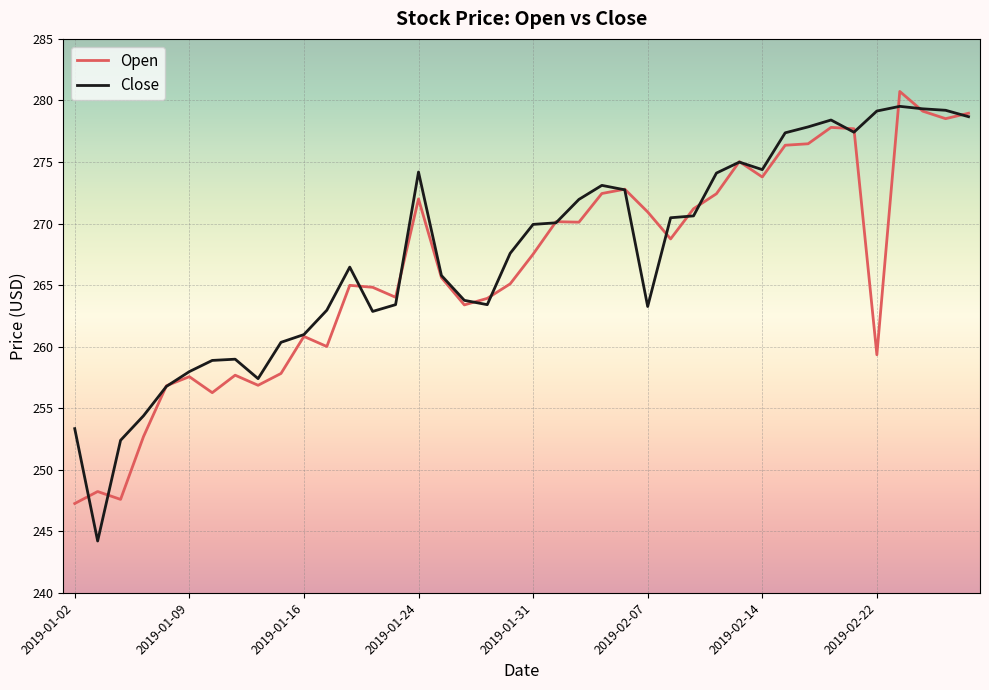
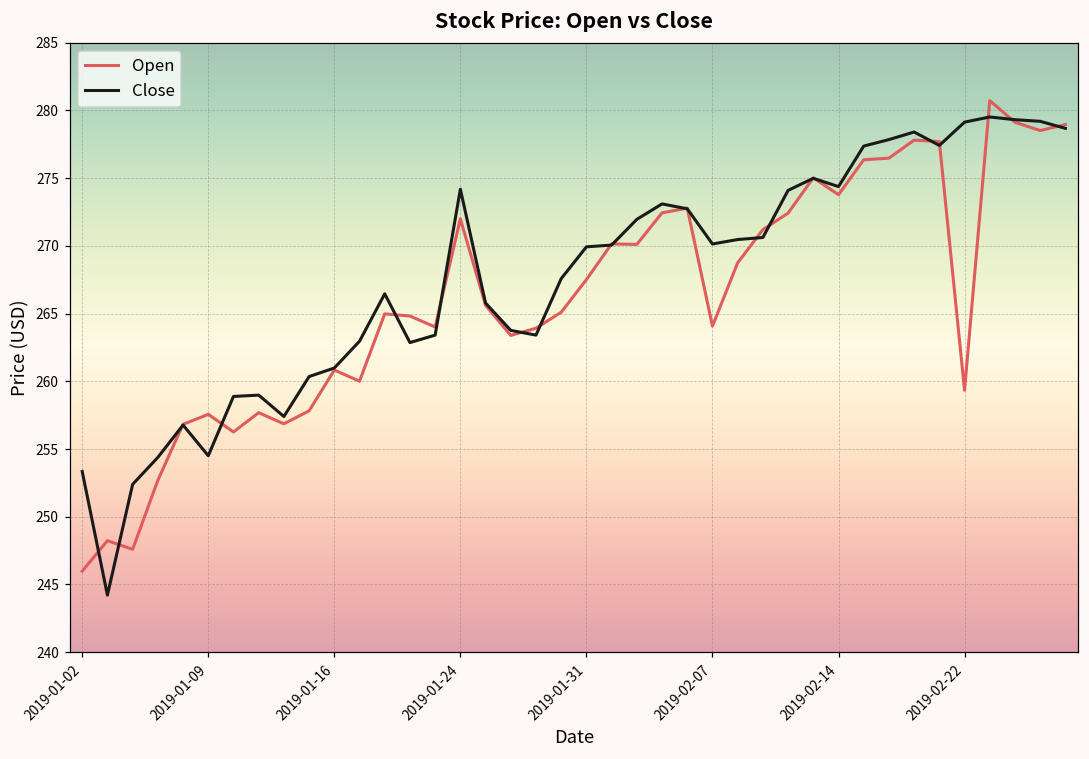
Open, 2019-01-02: 247.3 -> 246.0
Close, 2019-01-09: 258.0 -> 254.5
Open, 2019-02-07: 270.9 -> 264.1
Close, 2019-02-07: 263.3 -> 270.1
